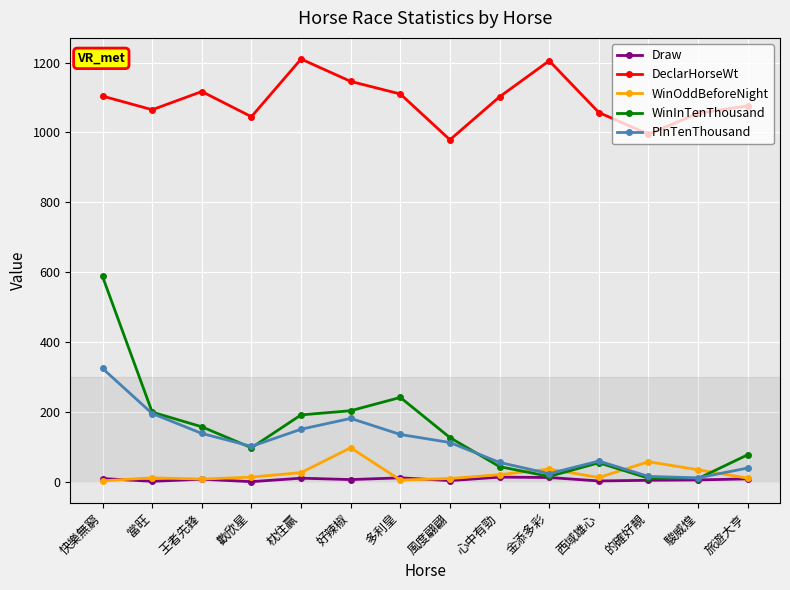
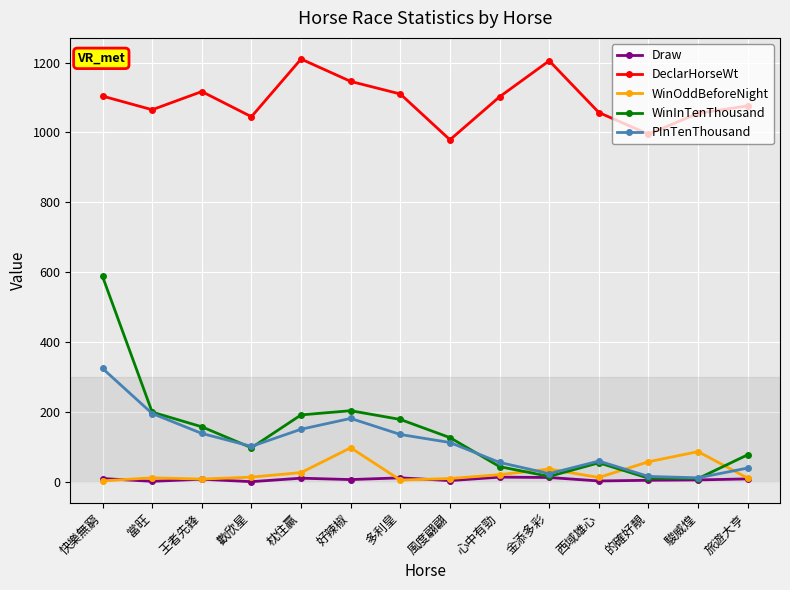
WinInTenThousand, 多利皇: 240 -> 180
WinOddBeforeNight, 駿威煌: 40 -> 90
